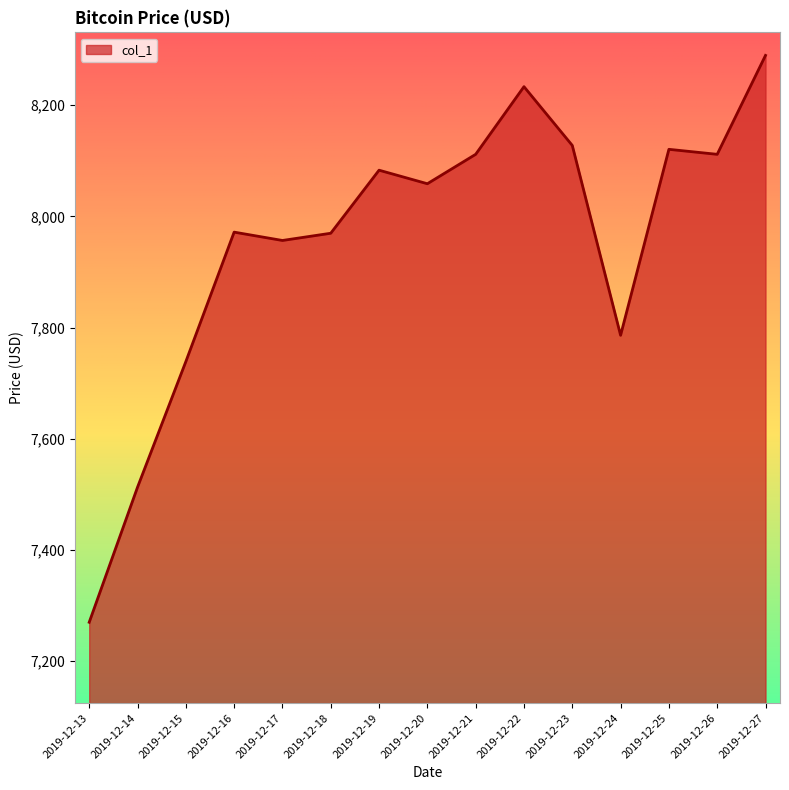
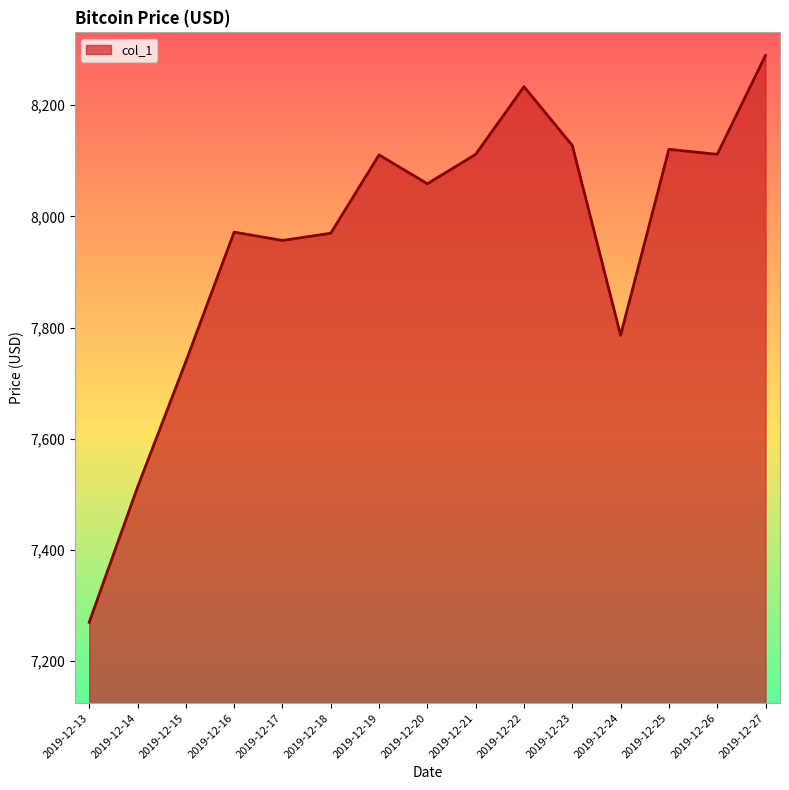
2019-12-19: 8,080 -> 8,110
